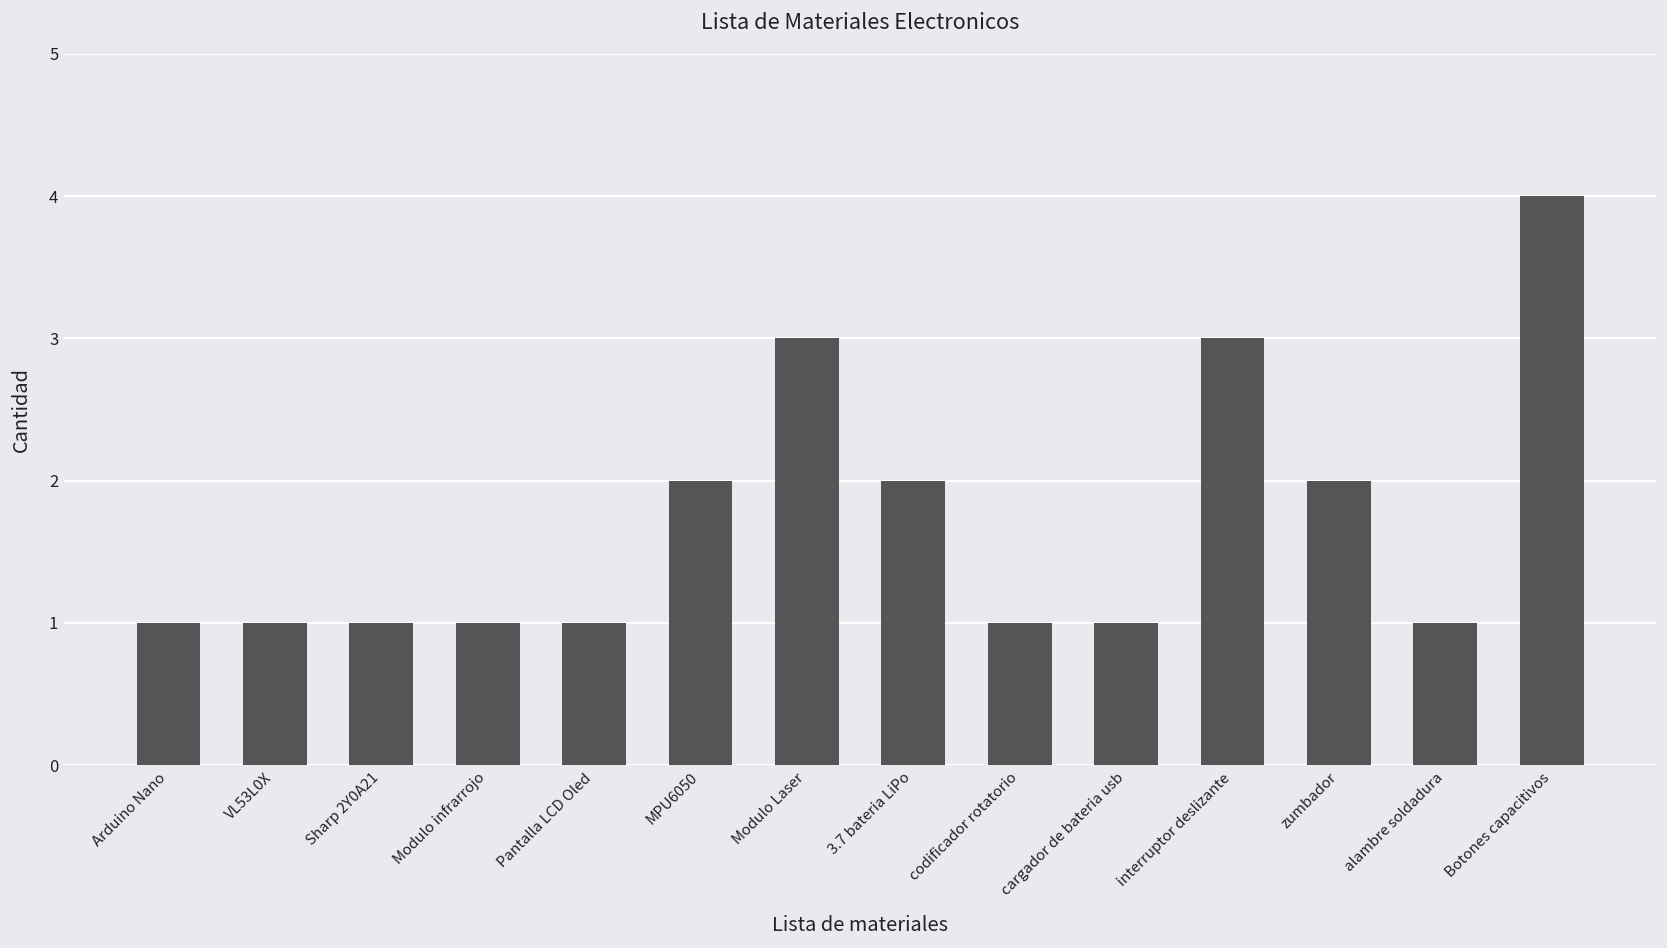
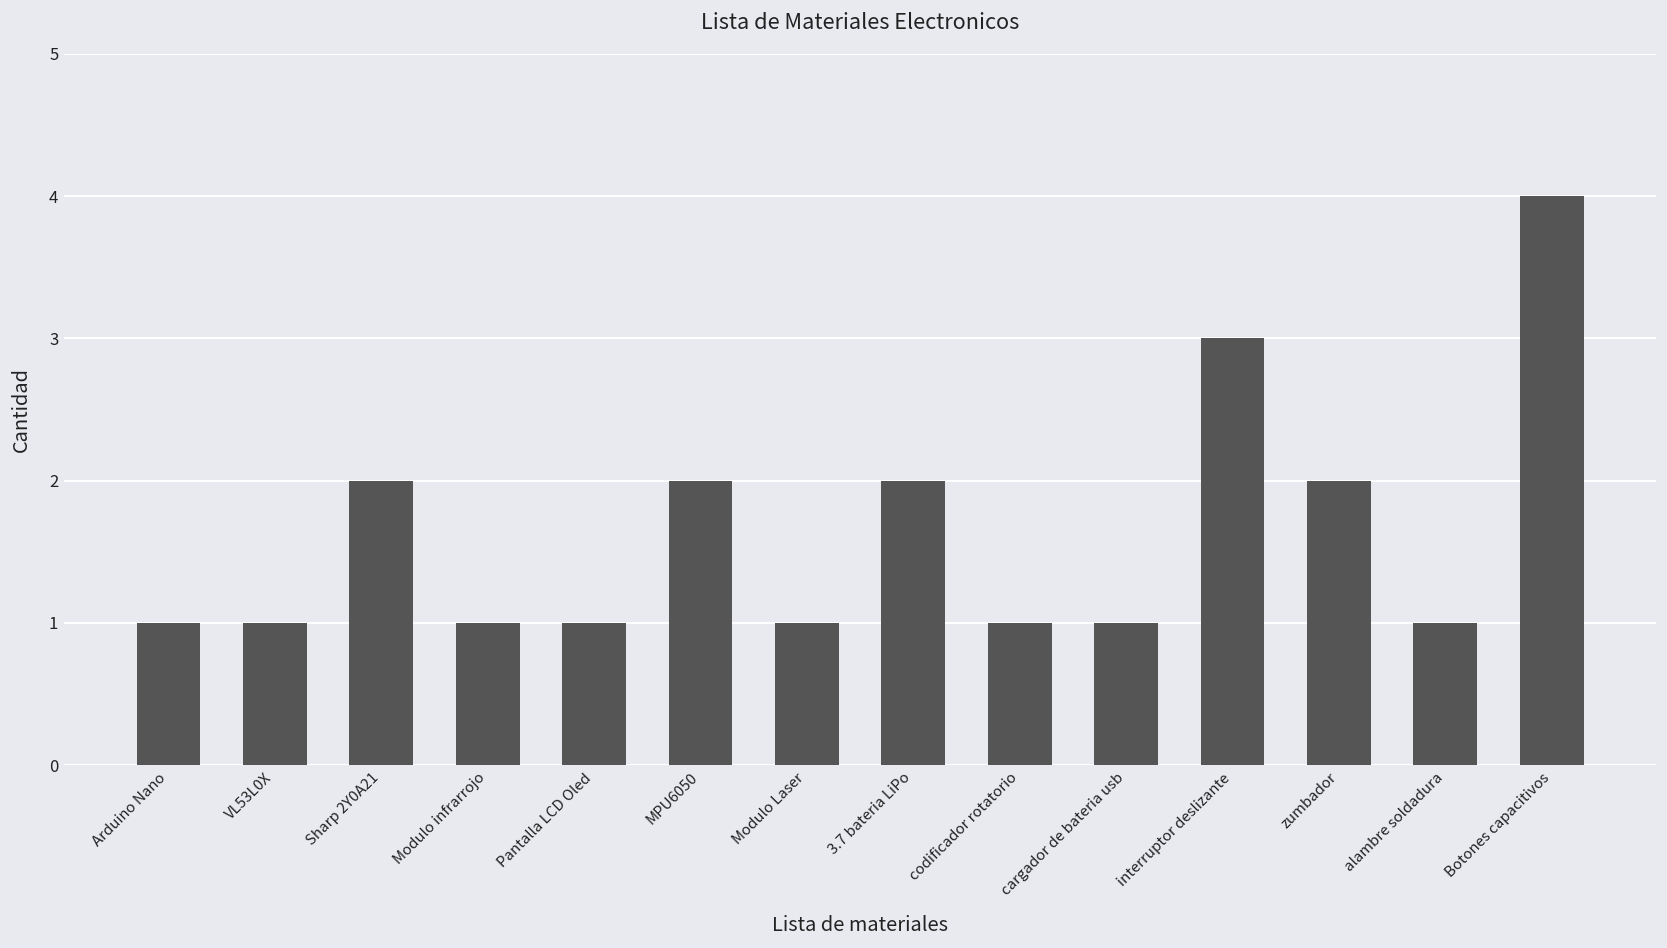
Sharp 2Y0A21: 1 -> 2
Modulo Laser: 3 -> 1
